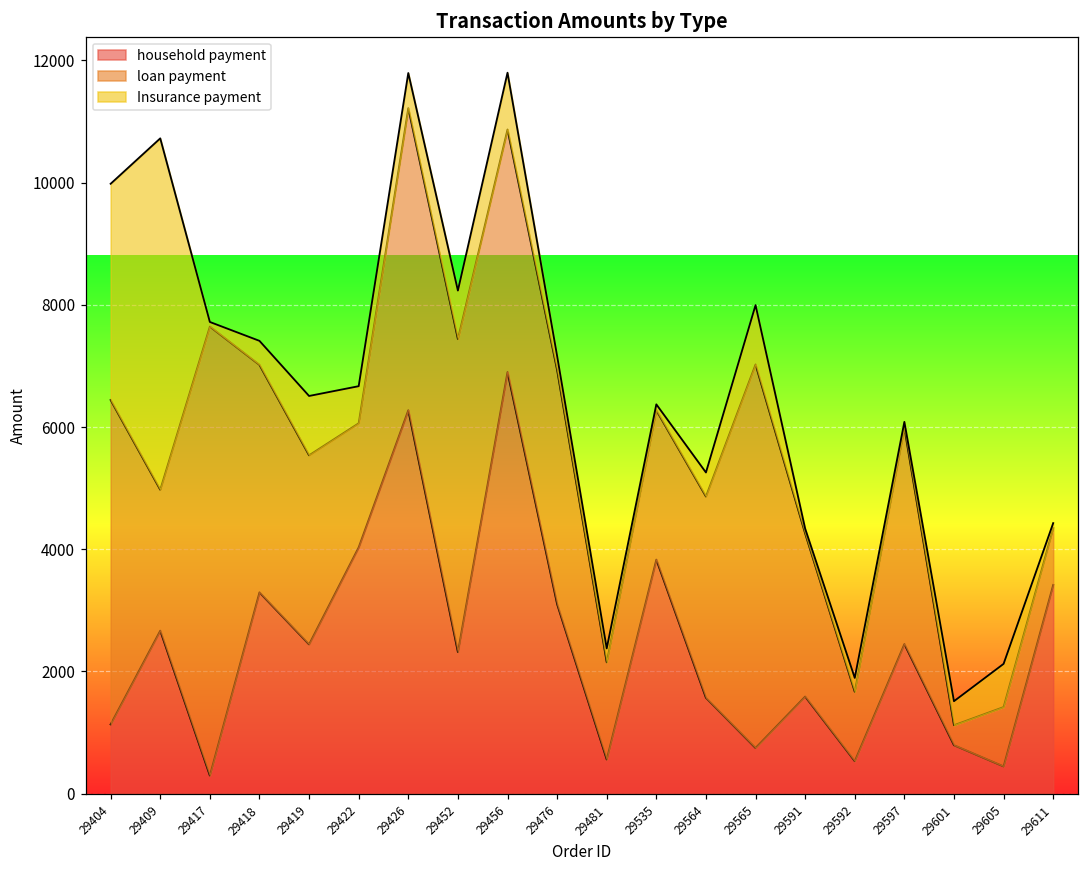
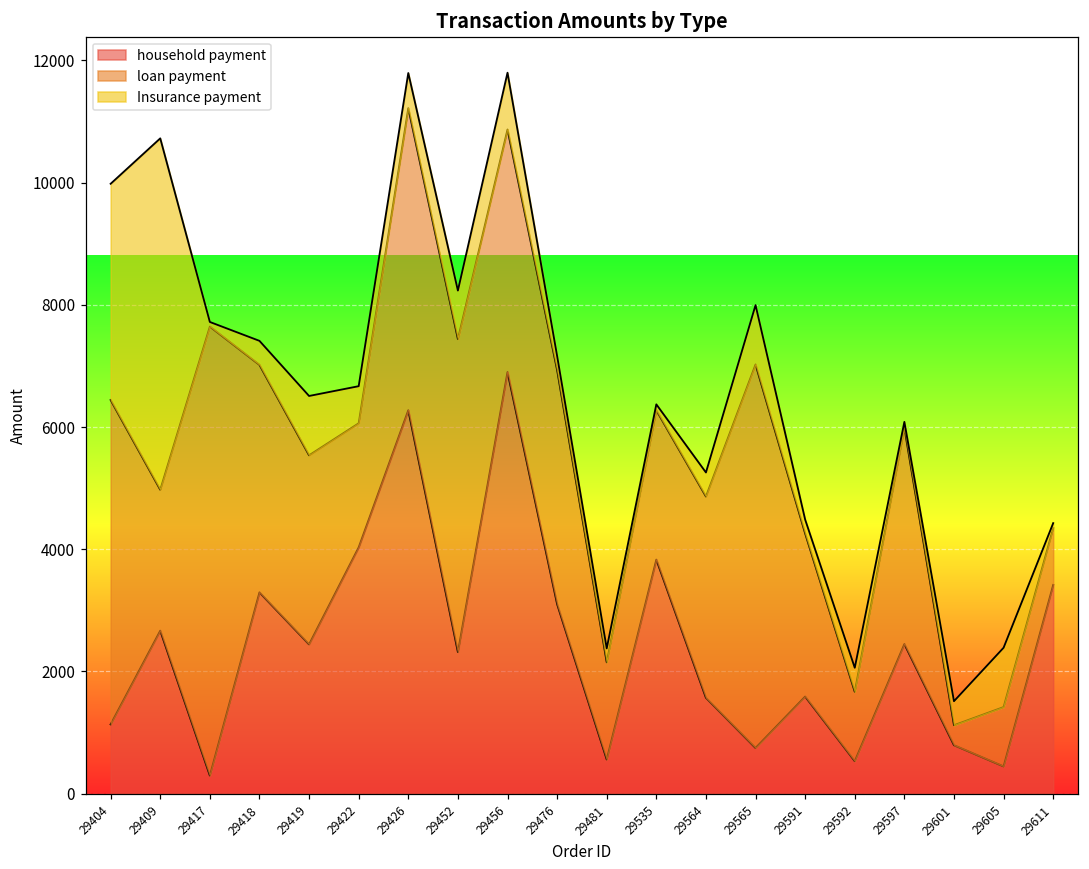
Insurance payment, 29591: 100 -> 200
Insurance payment, 29592: 200 -> 400
Insurance payment, 29605: 700 -> 1000
